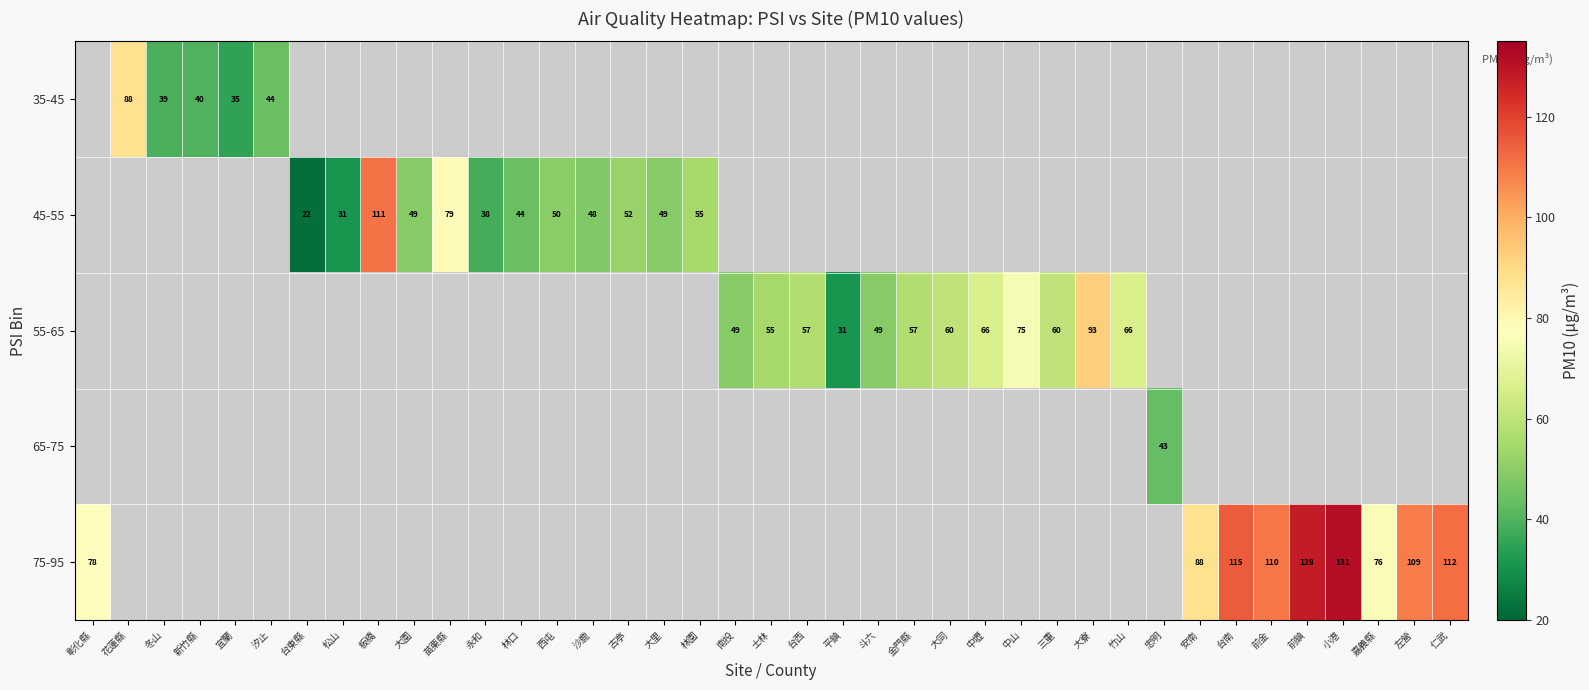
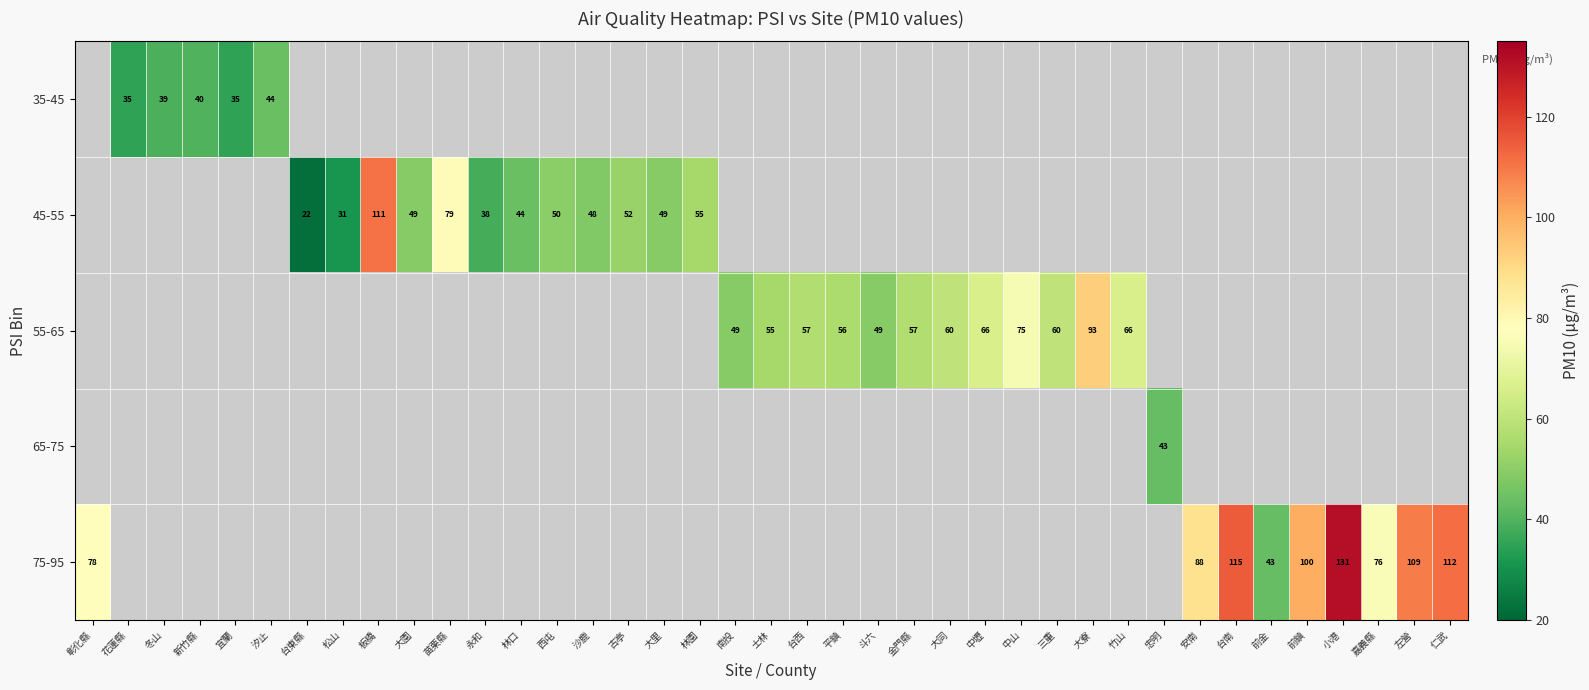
35-45, 花蓮縣: 88 -> 35
55-65, 平鎮: 31 -> 56
75-95, 前金: 110 -> 43
75-95, 前鎮: 128 -> 100
